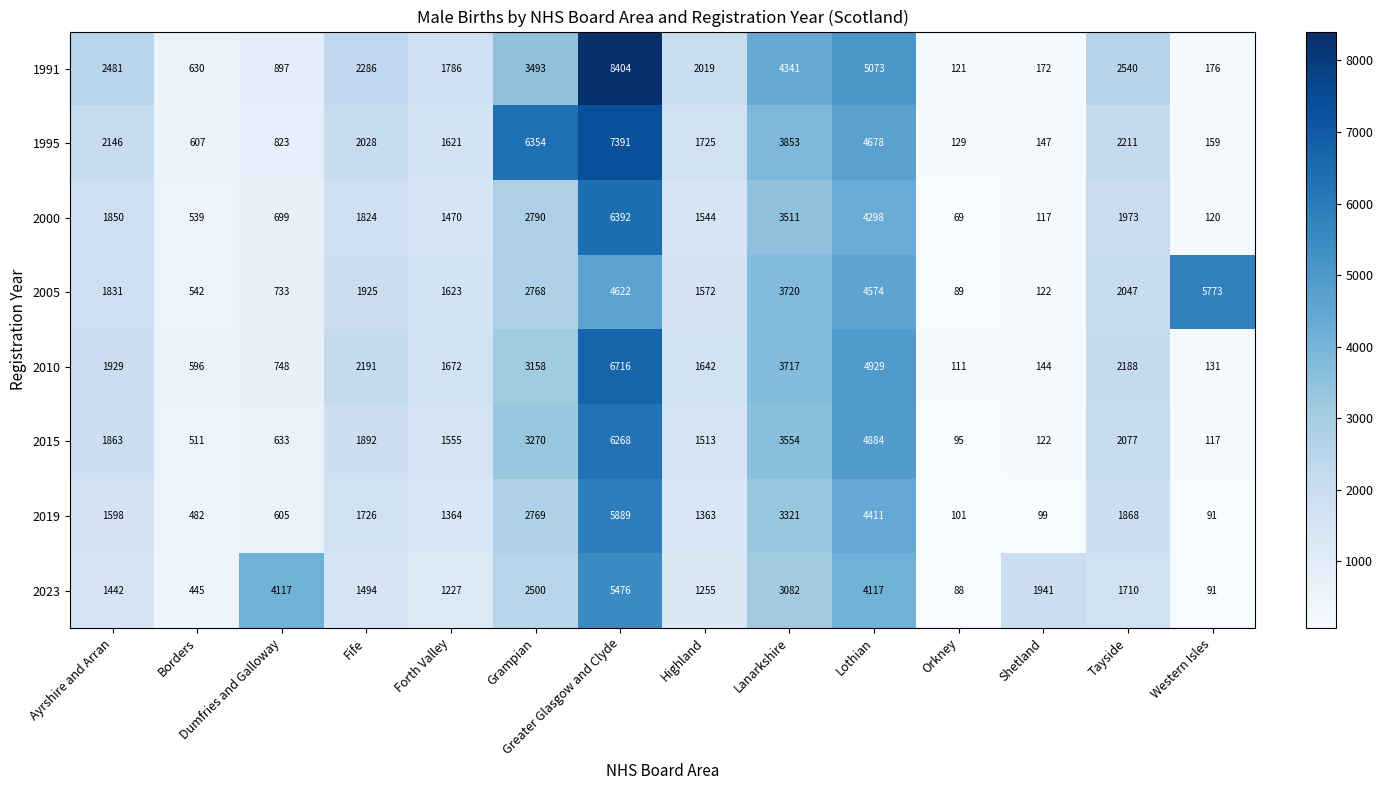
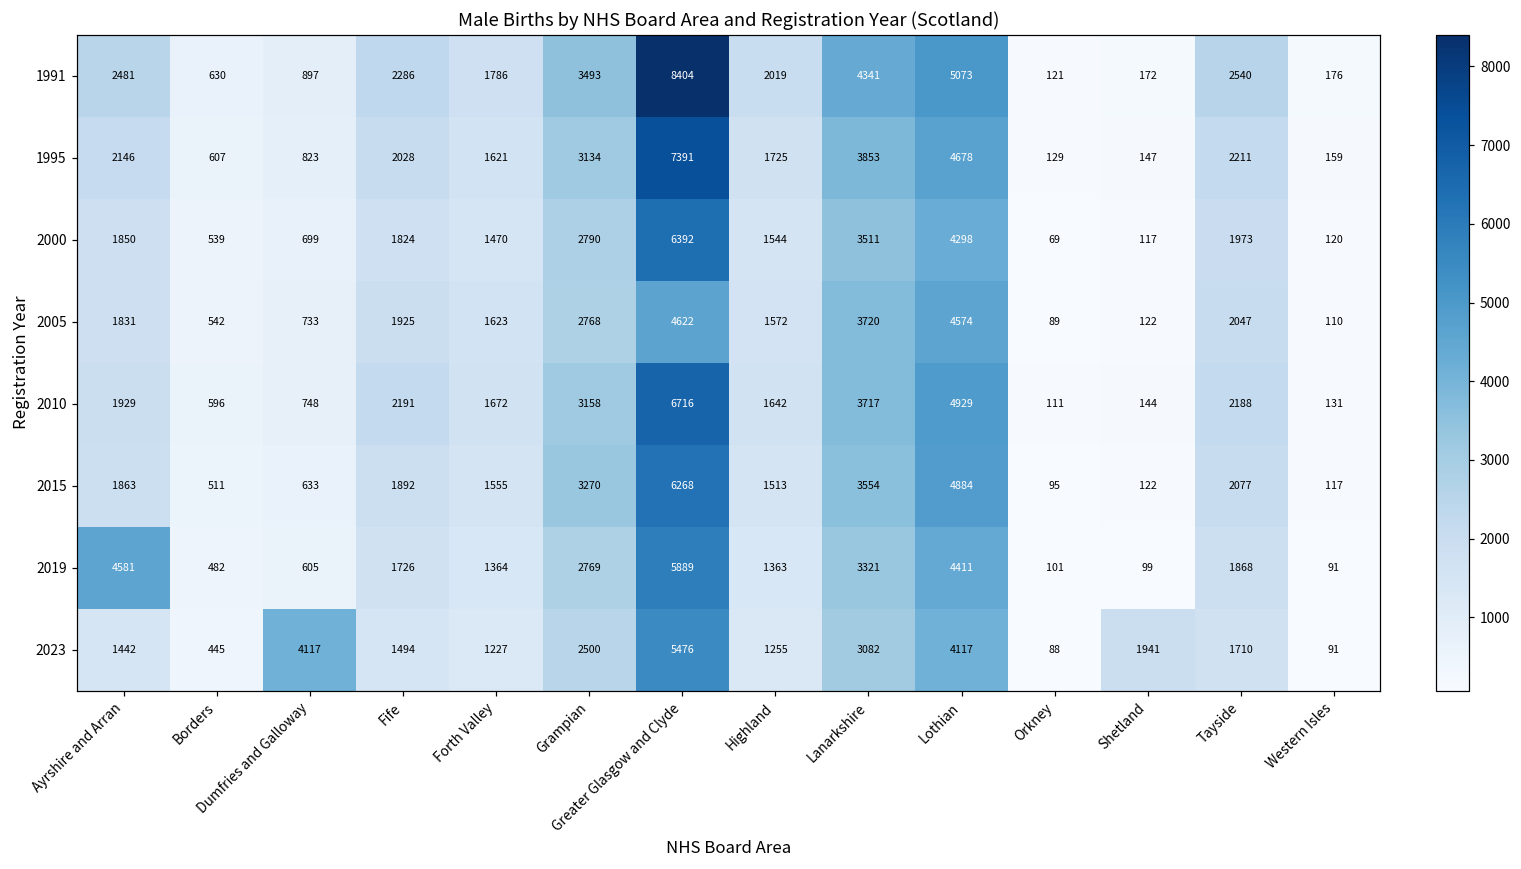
1995, Grampian: 6354 -> 3134
2005, Western Isles: 5773 -> 110
2019, Ayrshire and Arran: 1598 -> 4581
